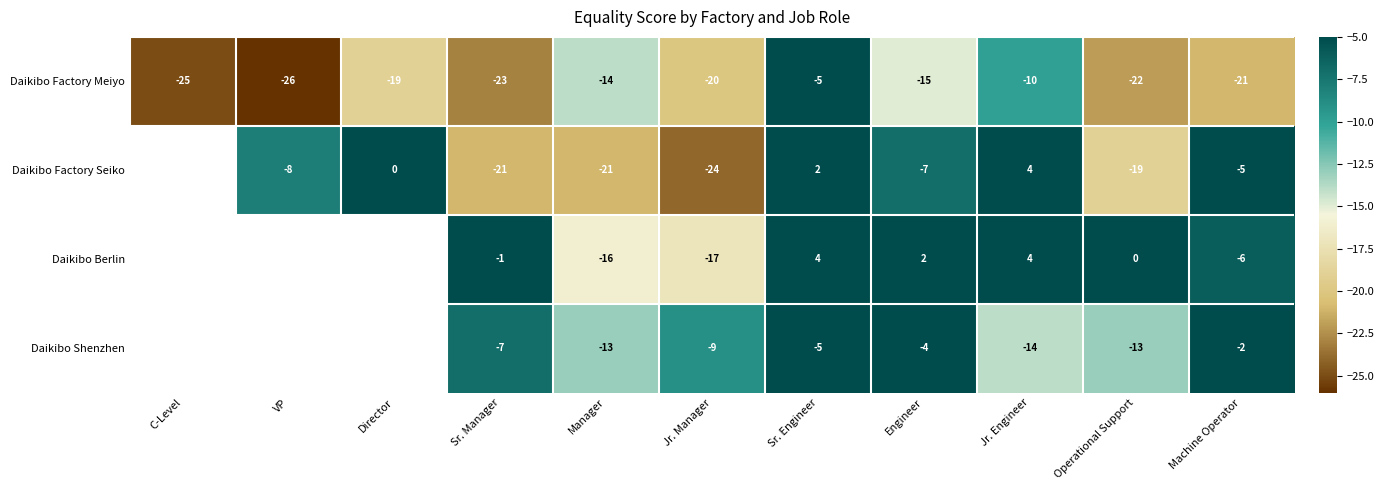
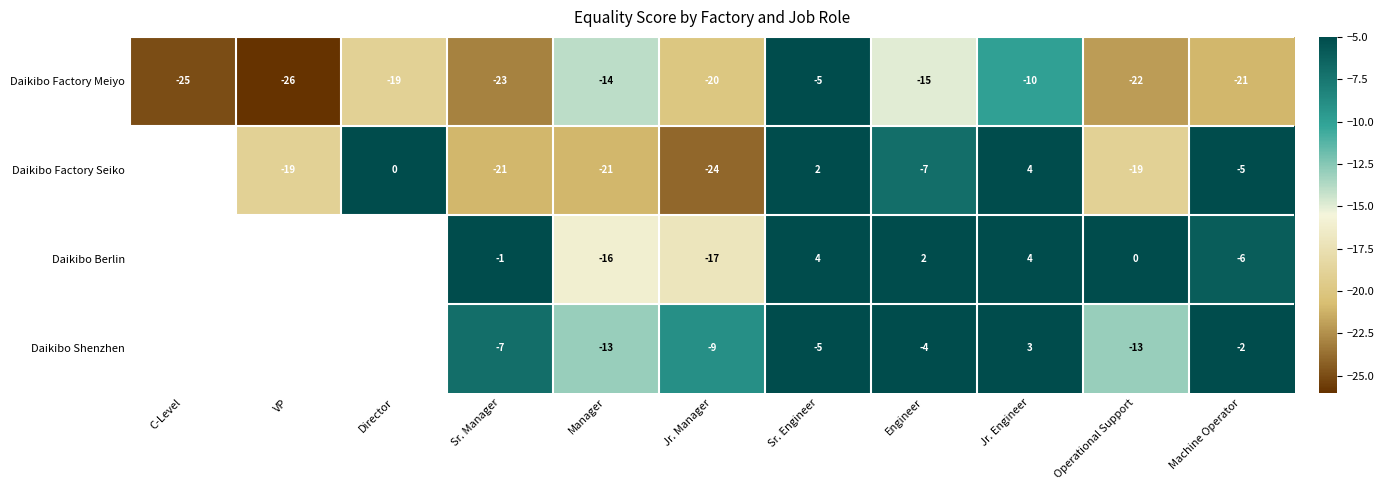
Daikibo Factory Seiko, VP: -8 -> -19
Daikibo Shenzhen, Jr. Engineer: -14 -> 3
